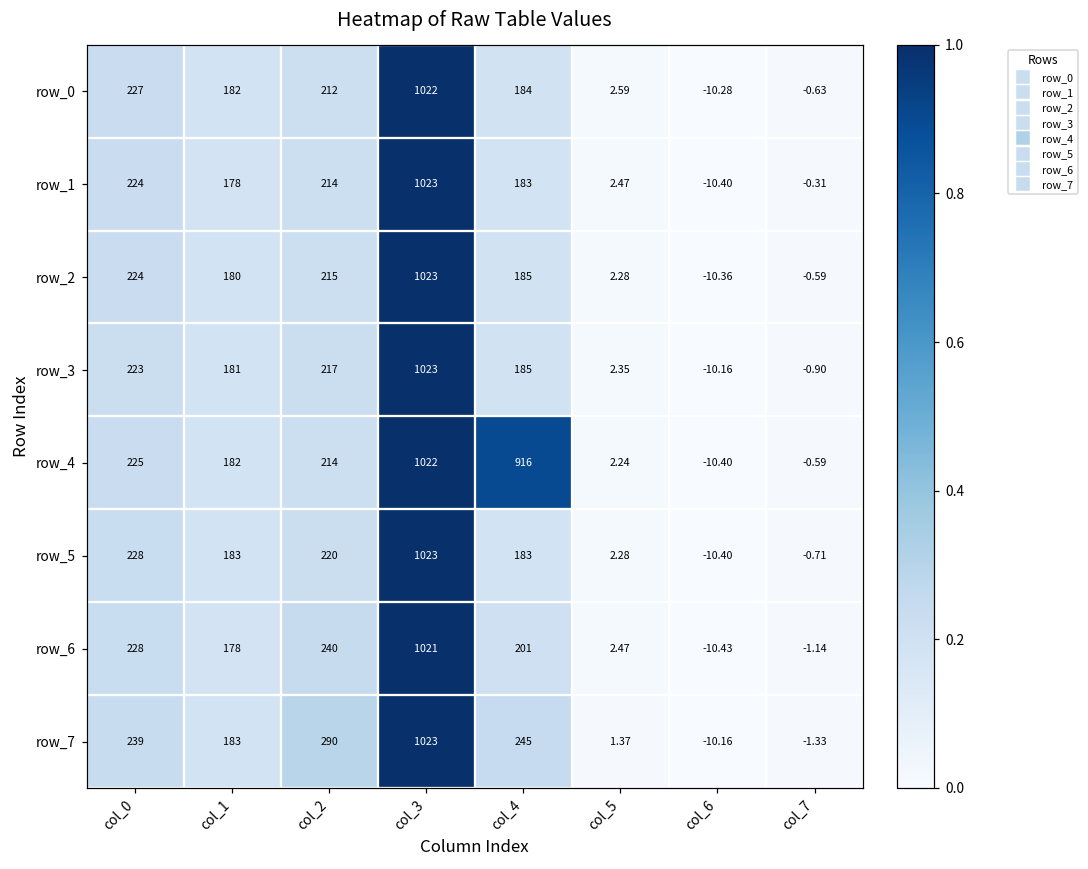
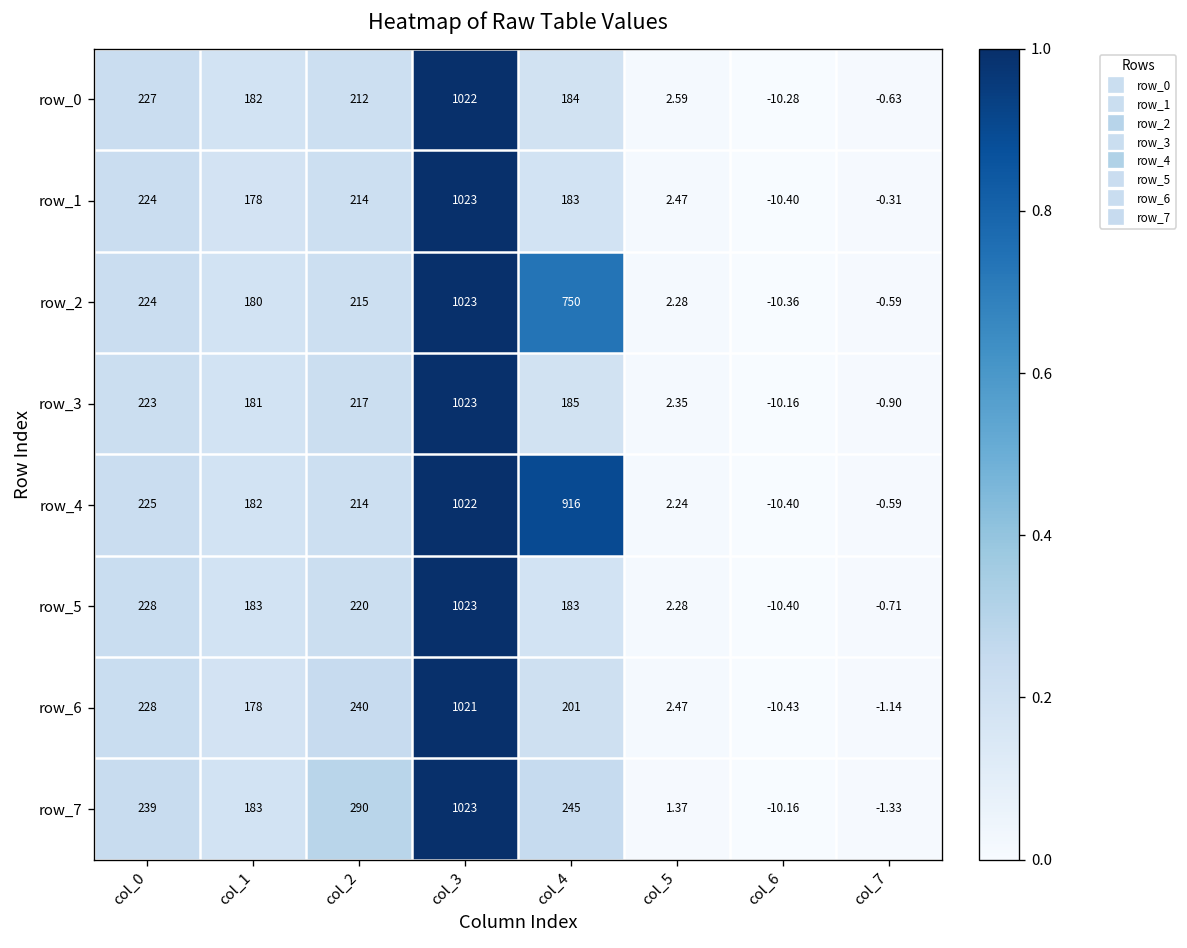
row_2, col_4: 185 -> 750
